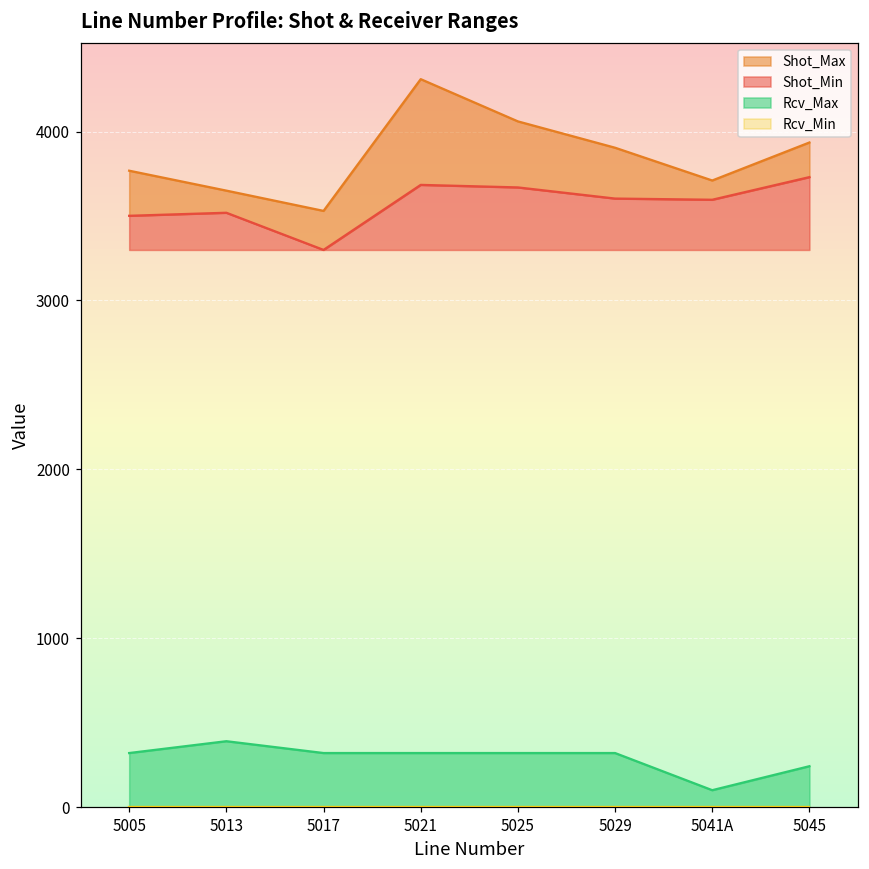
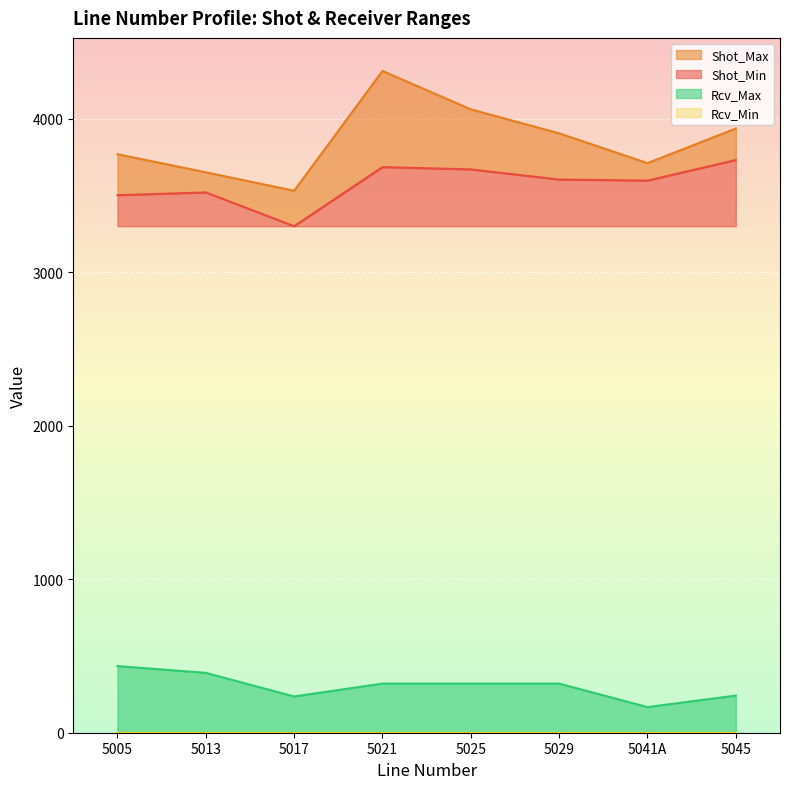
Rcv_Max, 5005: 320 -> 430
Rcv_Max, 5017: 320 -> 240
Rcv_Max, 5041A: 100 -> 170
